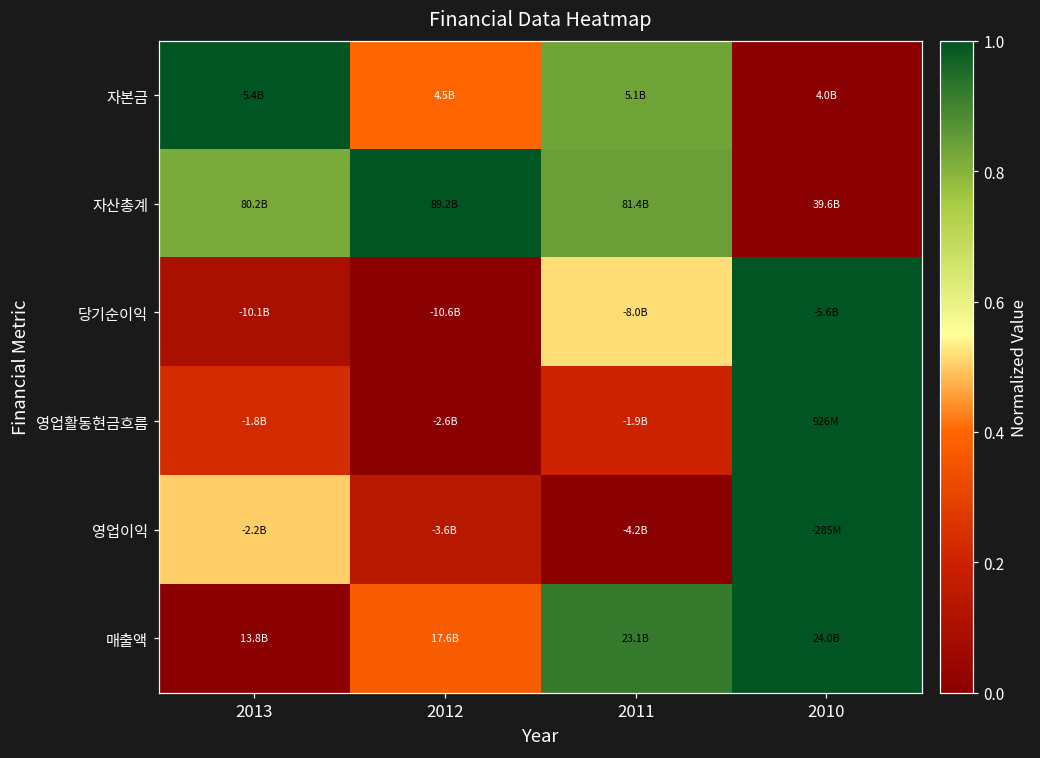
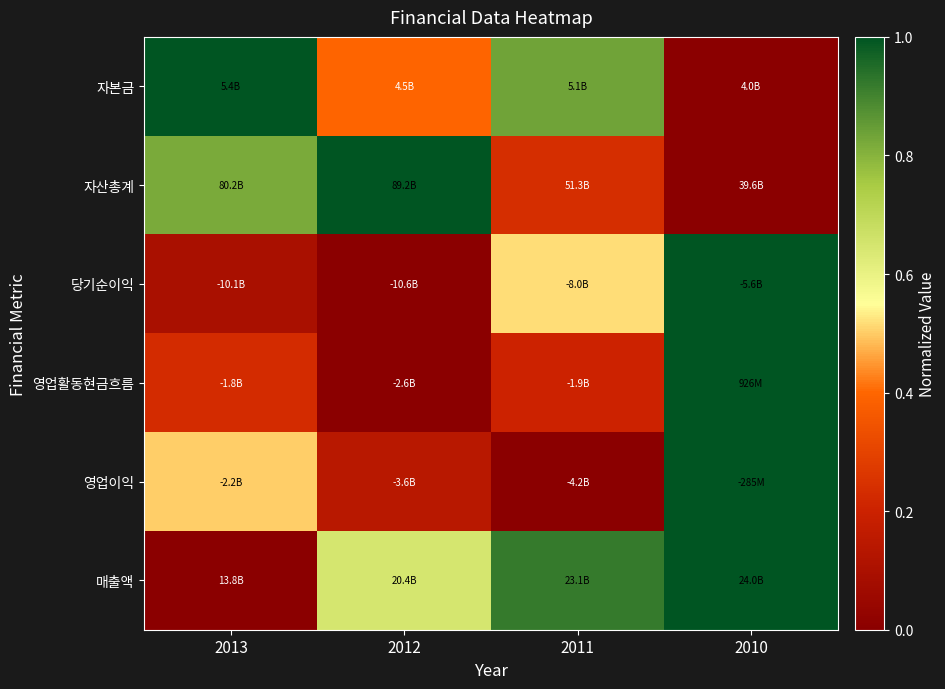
자산총계, 2011: 81.4B -> 51.3B
매출액, 2012: 17.6B -> 20.4B
